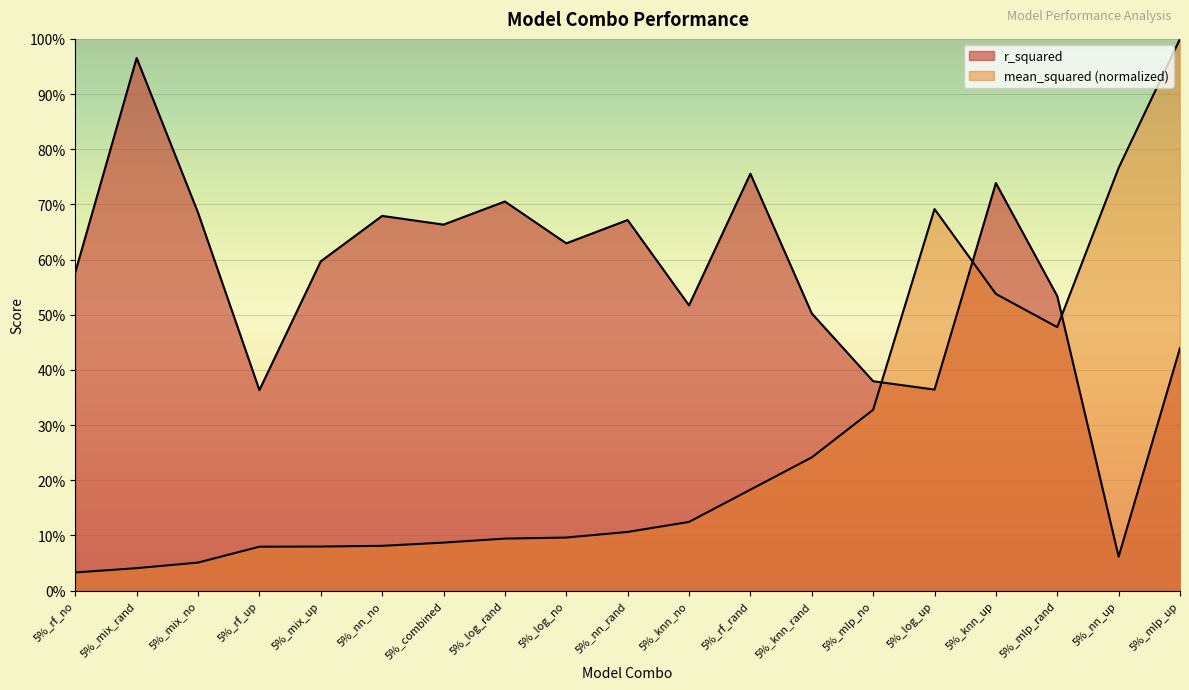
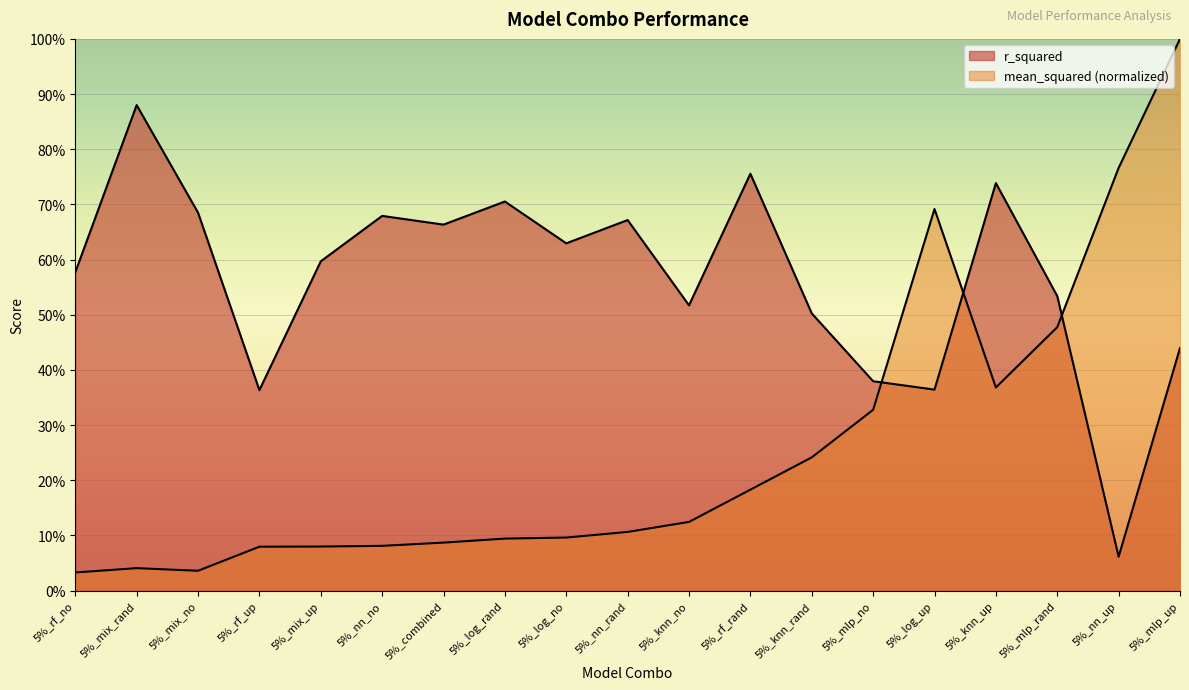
r_squared, 5%_mix_rand: 97% -> 88%
mean_squared (normalized), 5%_mix_no: 5% -> 4%
mean_squared (normalized), 5%_knn_up: 54% -> 37%
